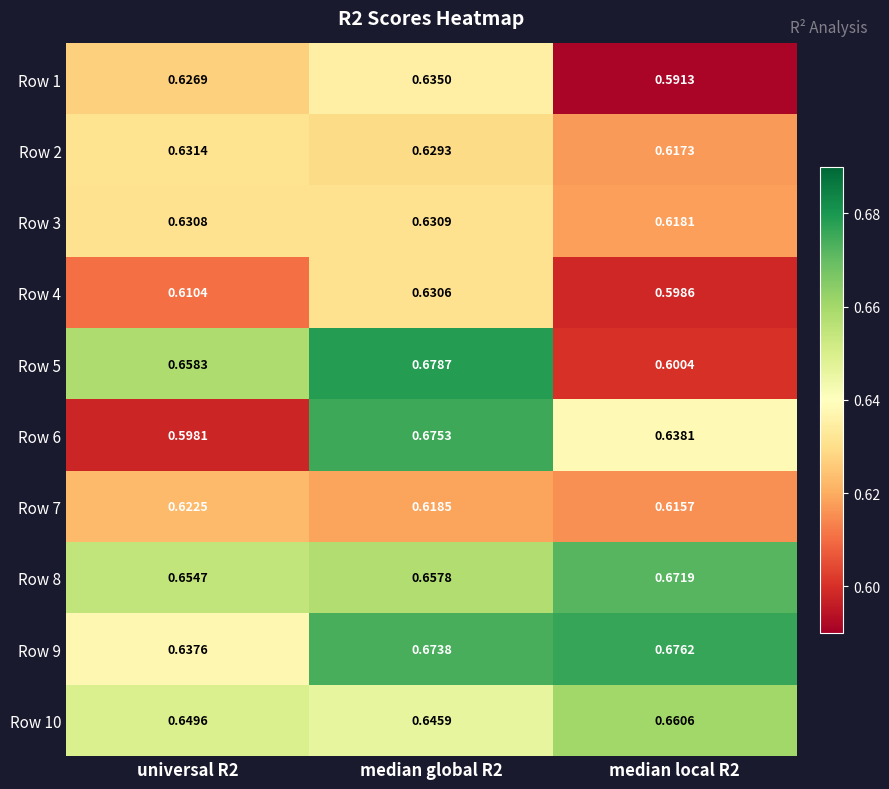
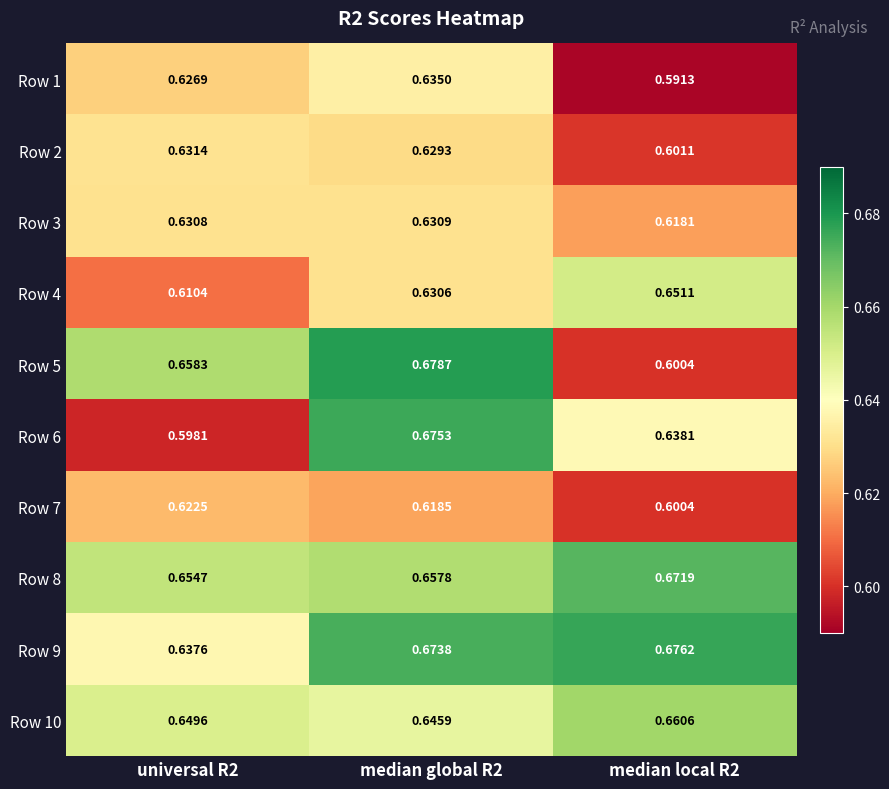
Row 2, median local R2: 0.6173 -> 0.6011
Row 4, median local R2: 0.5986 -> 0.6511
Row 7, median local R2: 0.6157 -> 0.6004
